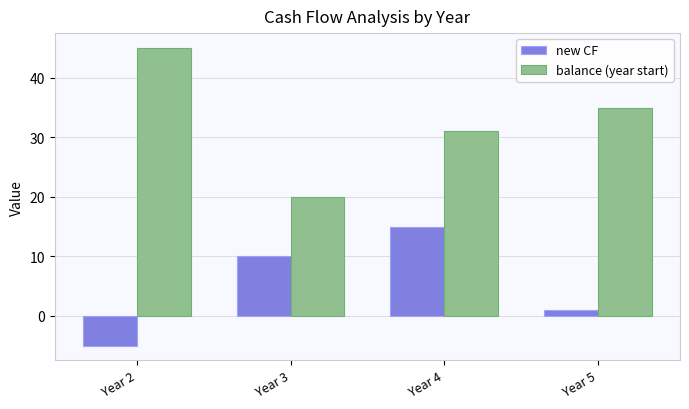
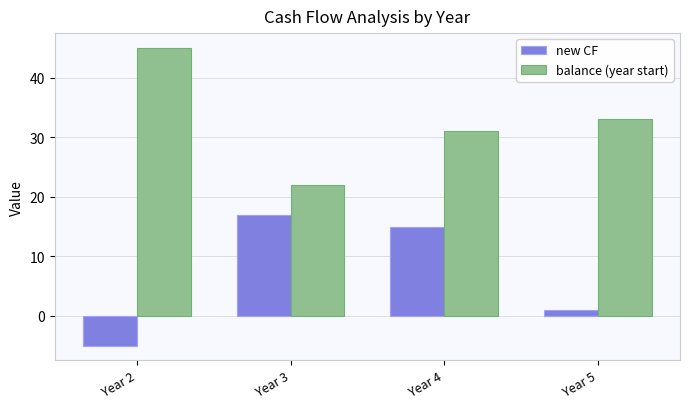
new CF, Year 3: 10 -> 17
balance (year start), Year 3: 20 -> 22
balance (year start), Year 5: 35 -> 33
